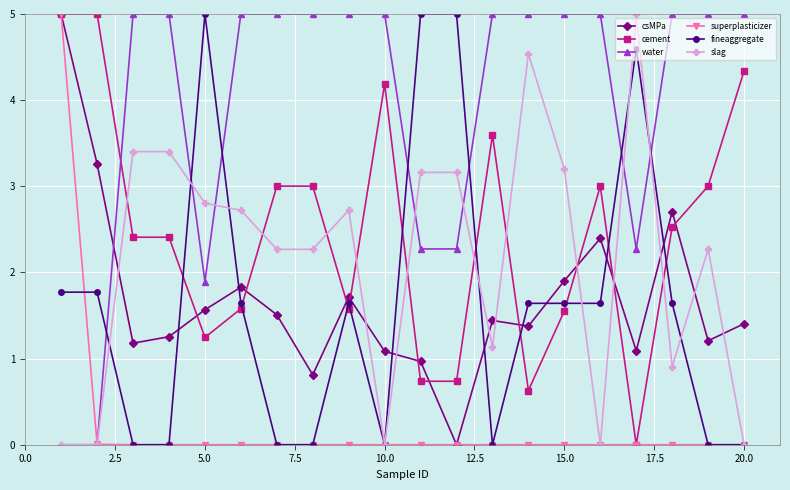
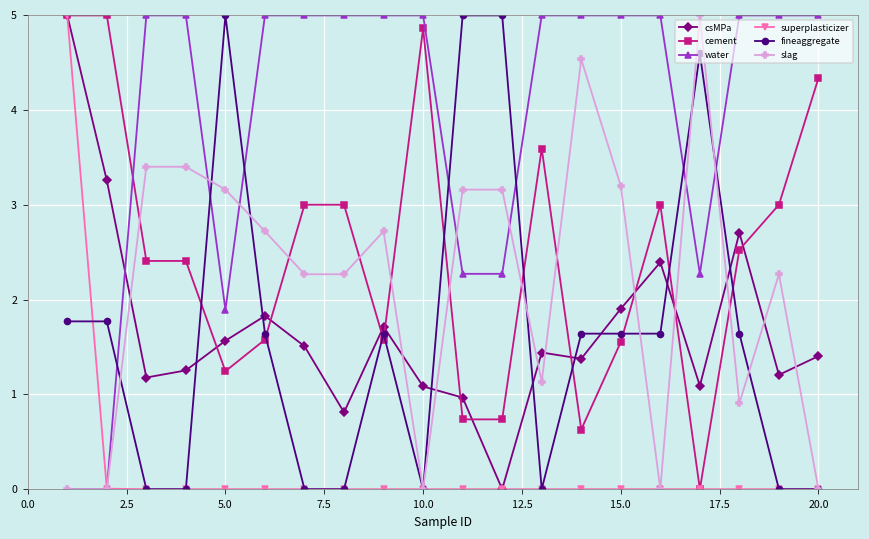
slag, 5.0: 2.8 -> 3.2
cement, 10.0: 4.2 -> 4.9
